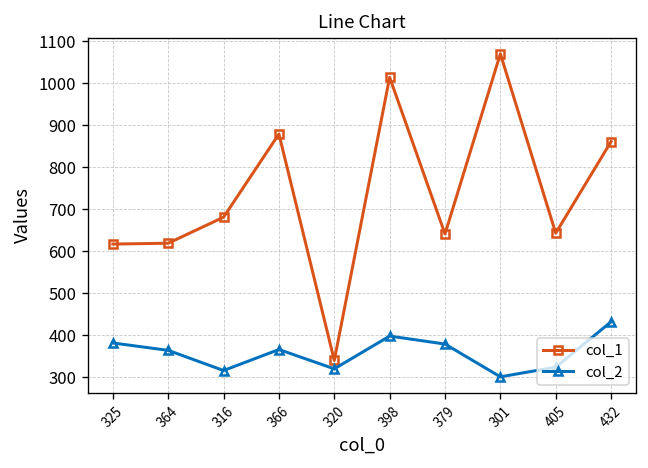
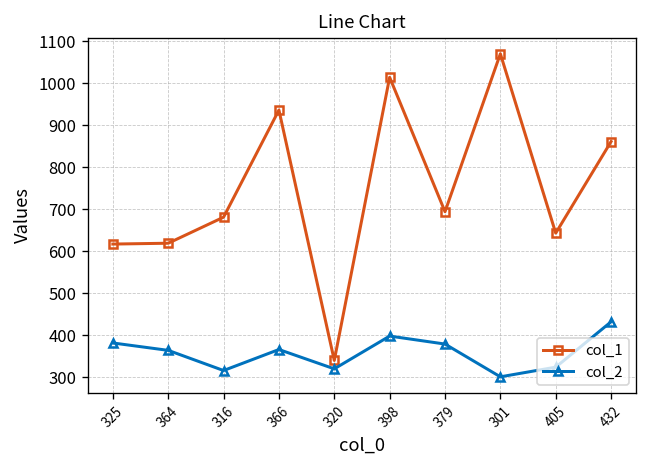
col_1, 366: 880 -> 940
col_1, 379: 640 -> 690
